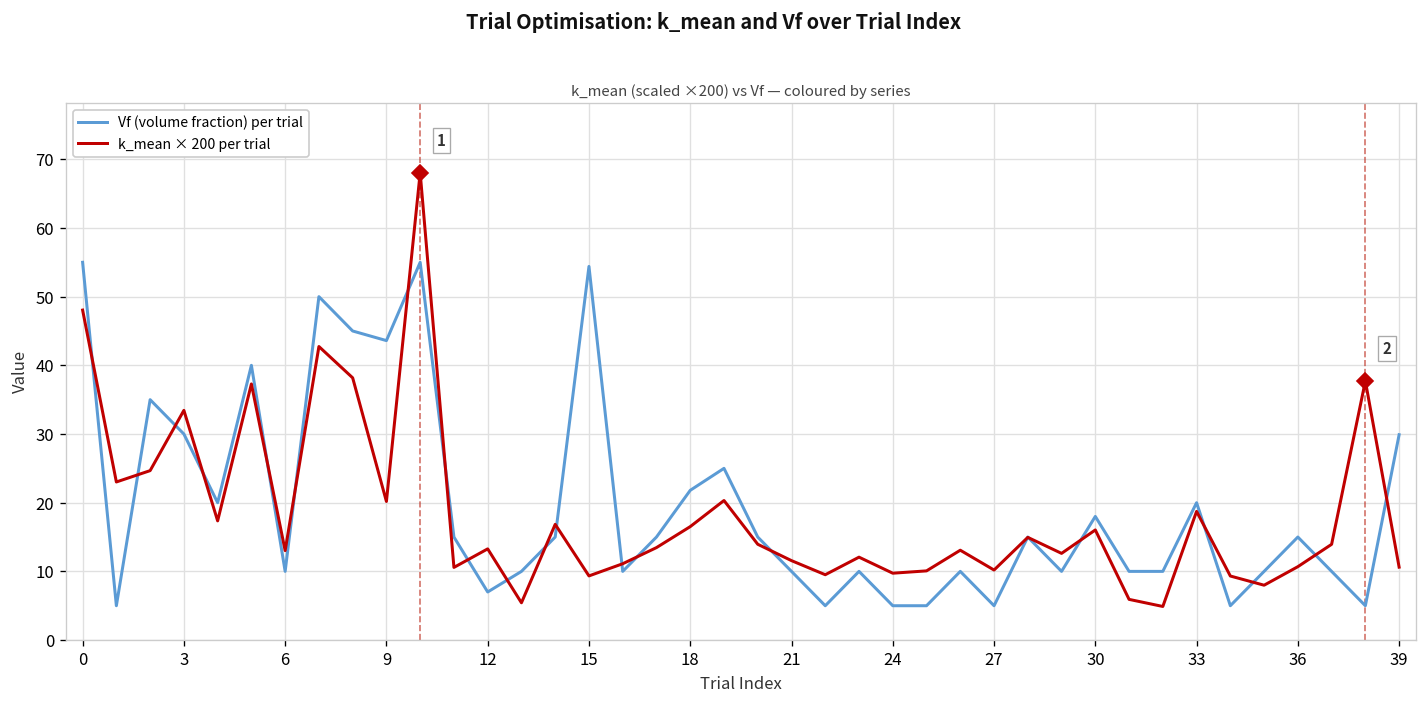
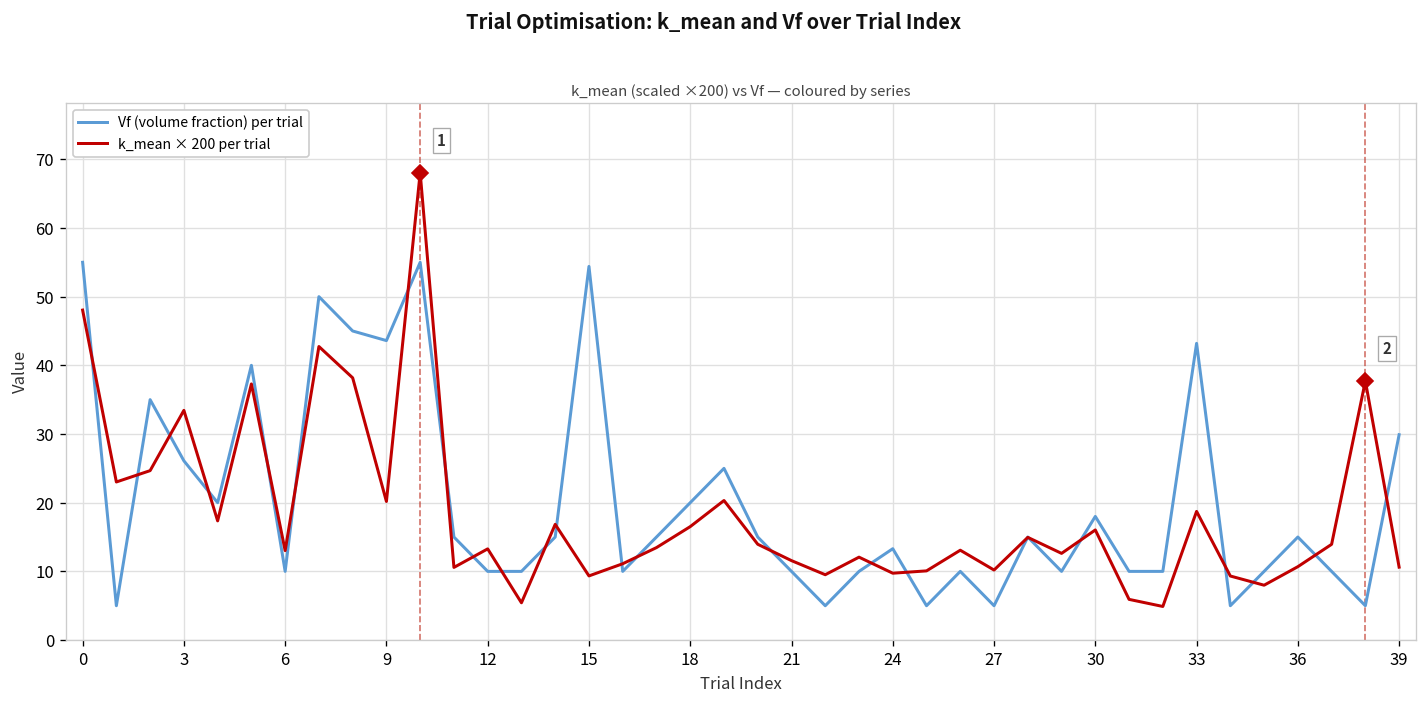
Vf (volume fraction) per trial, 3: 30 -> 26
Vf (volume fraction) per trial, 12: 7 -> 10
Vf (volume fraction) per trial, 18: 22 -> 20
Vf (volume fraction) per trial, 24: 5 -> 13
Vf (volume fraction) per trial, 33: 20 -> 43
